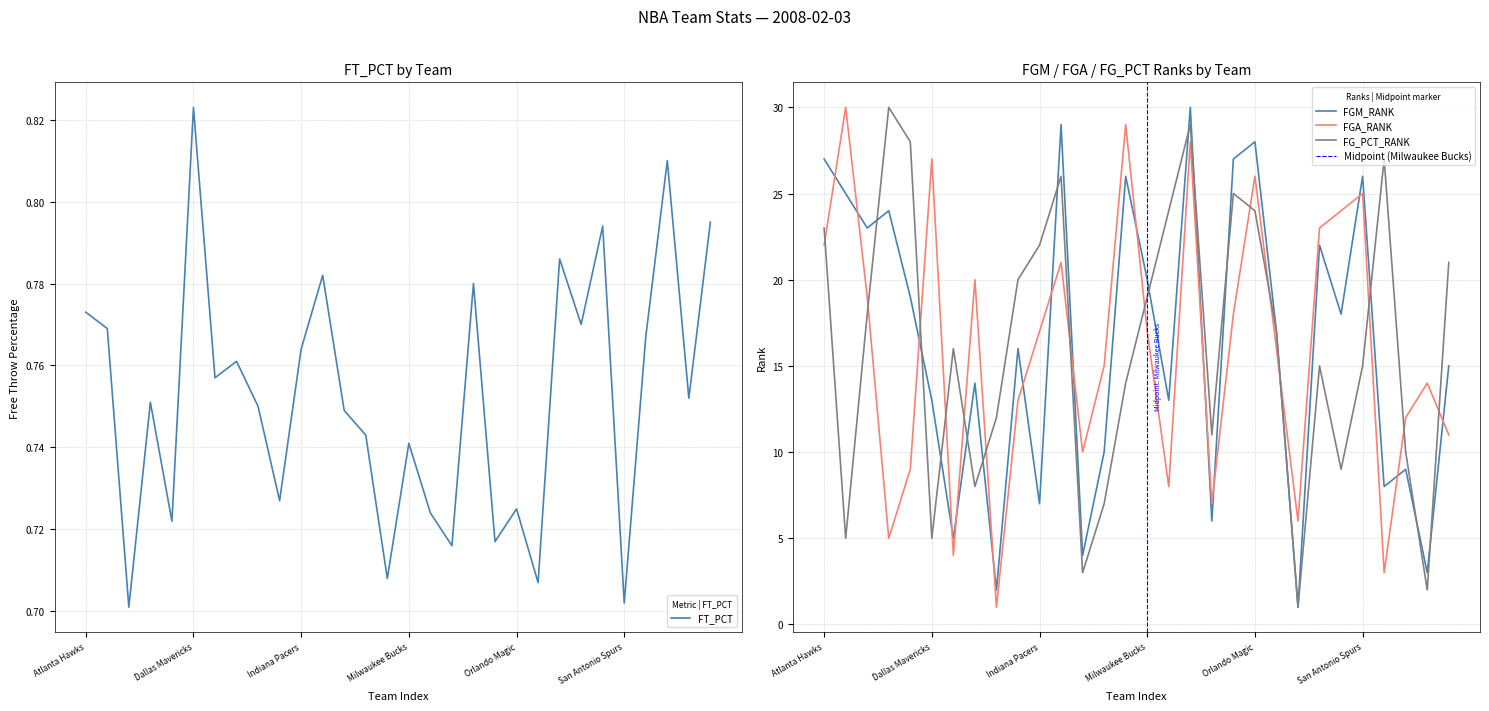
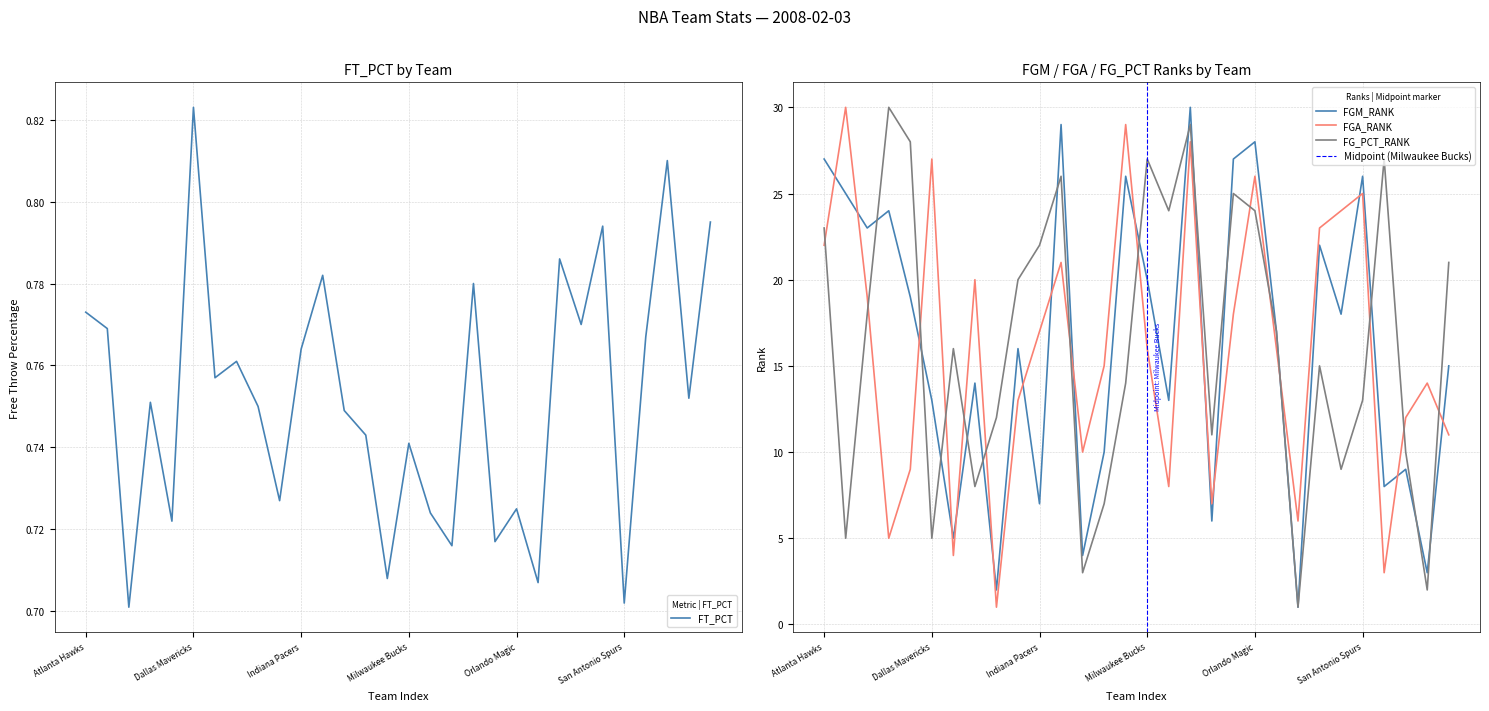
FGM / FGA / FG_PCT Ranks by Team, FGA_RANK, Milwaukee Bucks: 17 -> 16
FGM / FGA / FG_PCT Ranks by Team, FG_PCT_RANK, Milwaukee Bucks: 19 -> 27
FGM / FGA / FG_PCT Ranks by Team, FG_PCT_RANK, San Antonio Spurs: 15 -> 13
